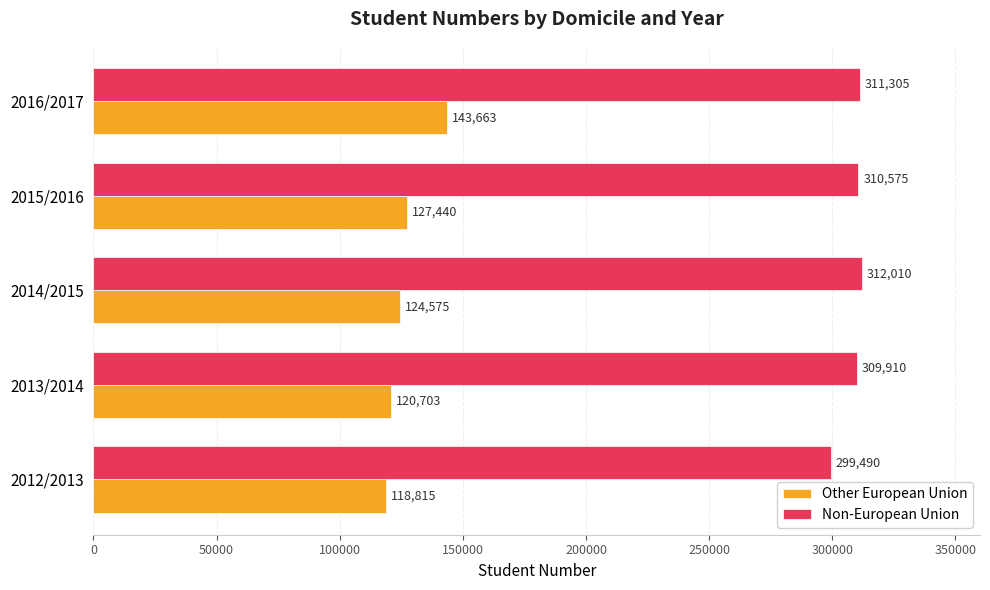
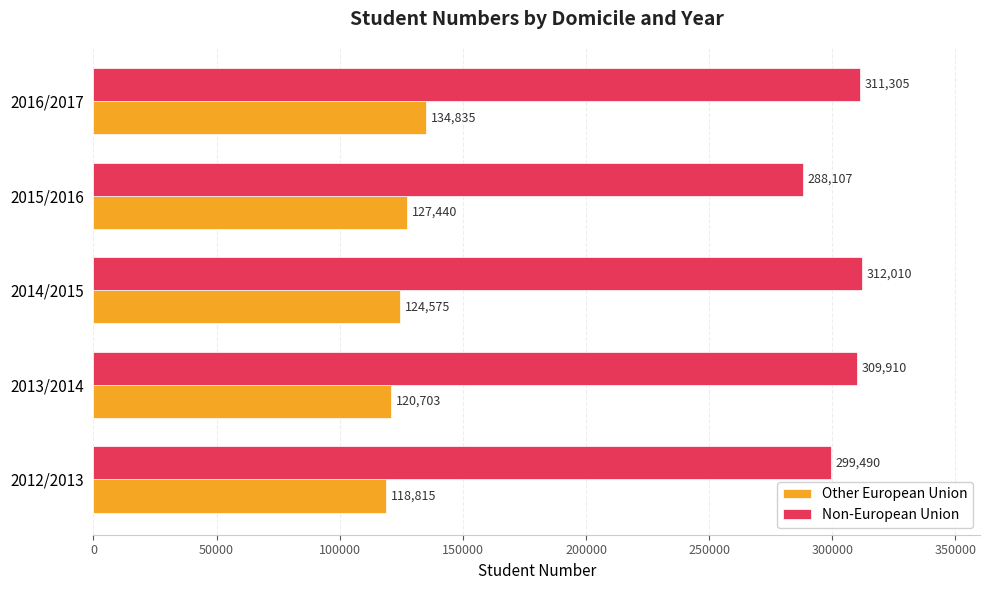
Other European Union, 2016/2017: 143,663 -> 134,835
Non-European Union, 2015/2016: 310,575 -> 288,107
